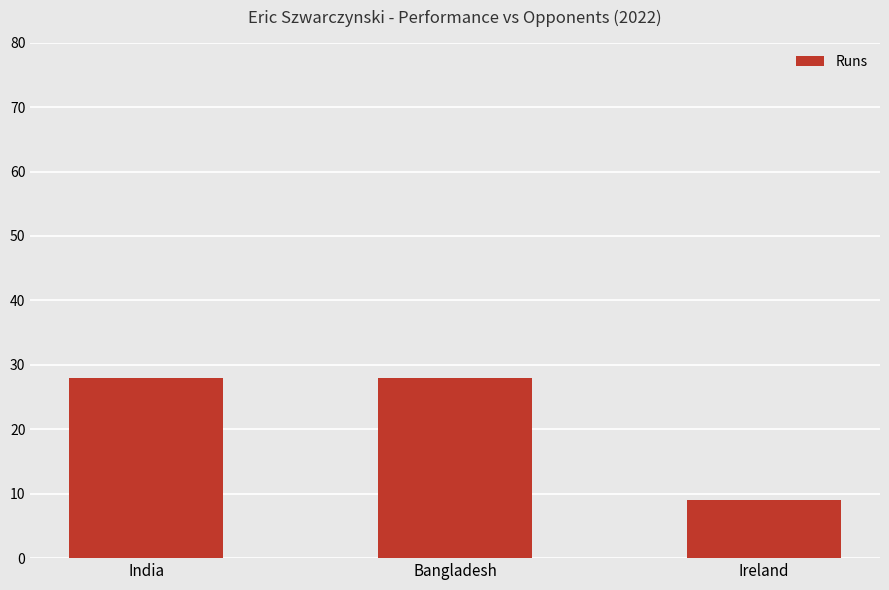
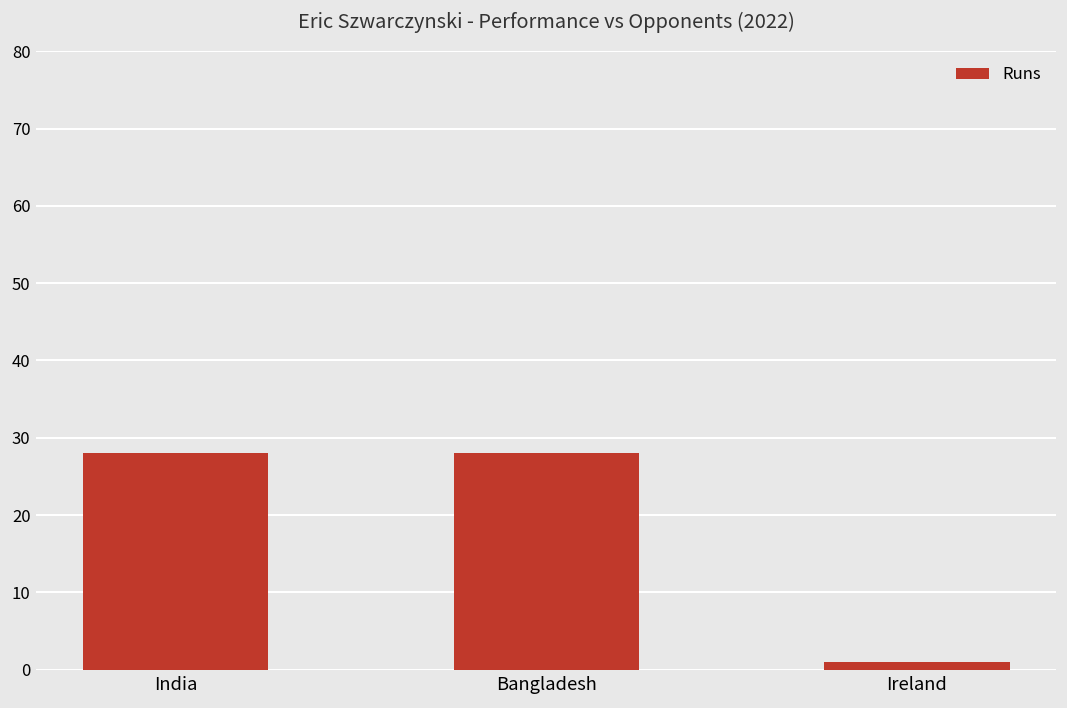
Ireland: 9 -> 1
